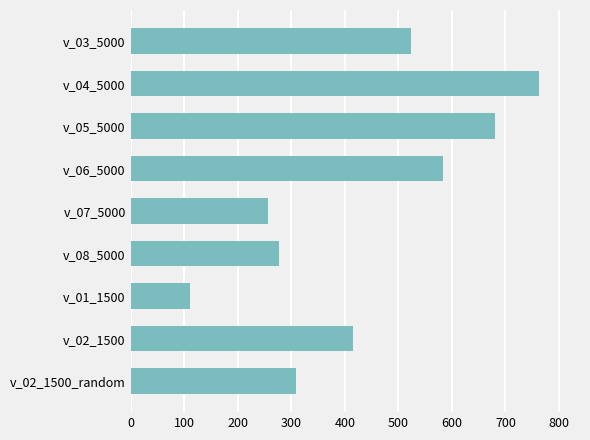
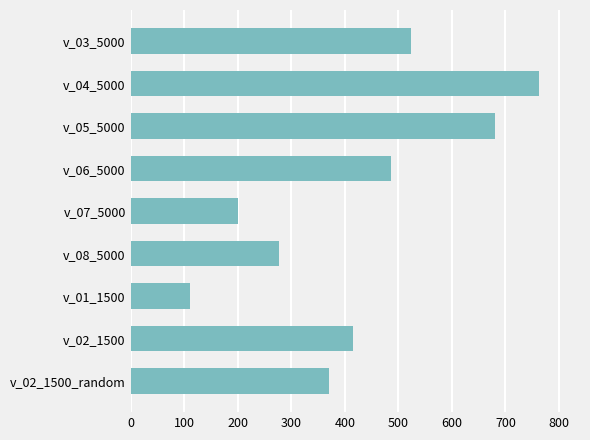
v_06_5000: 580 -> 490
v_07_5000: 260 -> 200
v_02_1500_random: 310 -> 370
